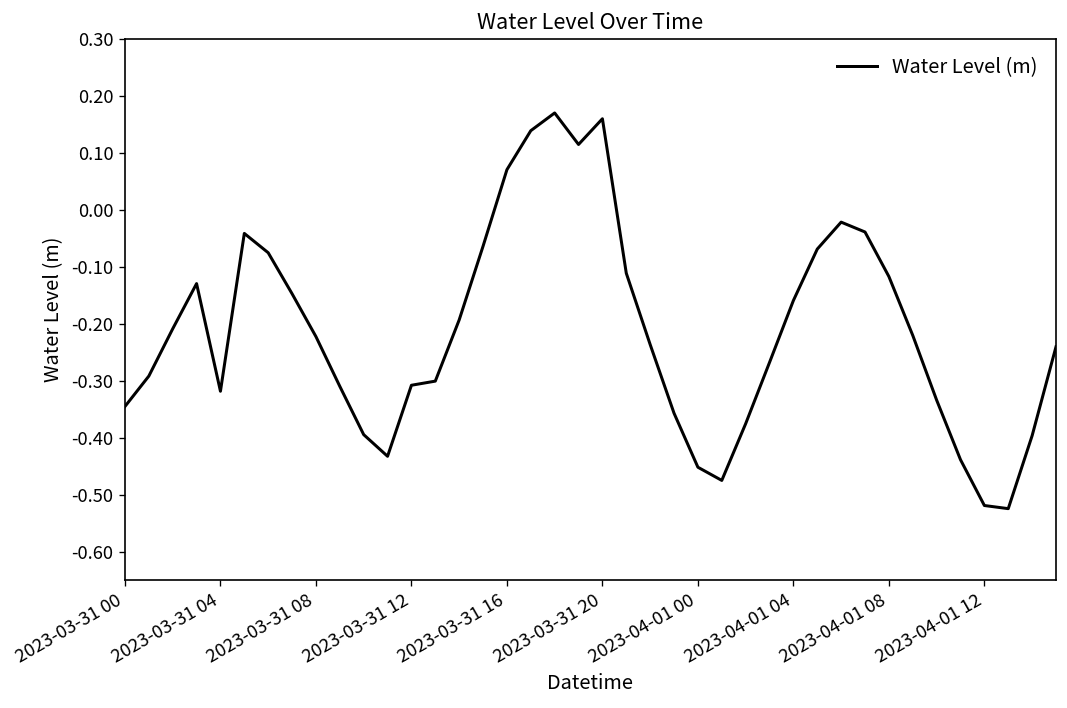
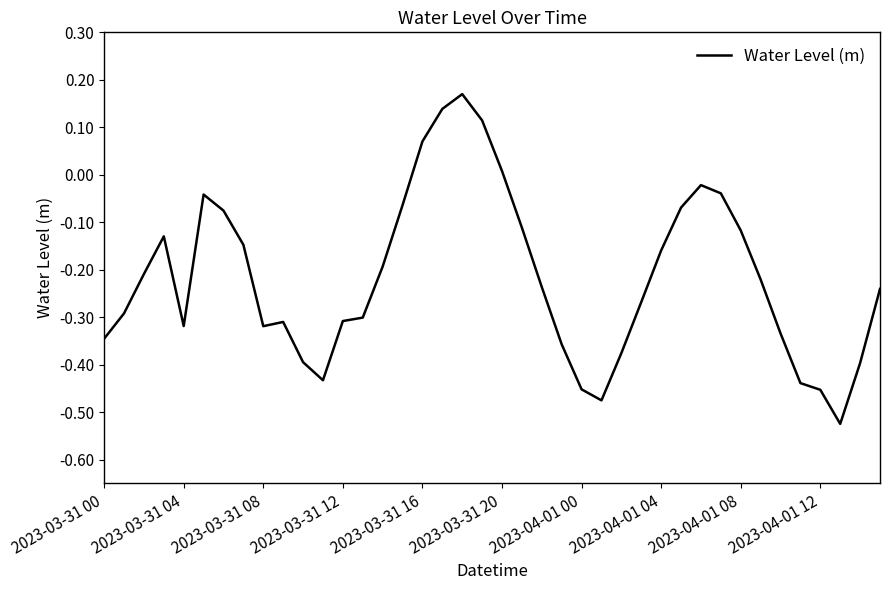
2023-03-31 08: -0.22 -> -0.32
2023-03-31 20: 0.16 -> 0.01
2023-04-01 12: -0.52 -> -0.45
